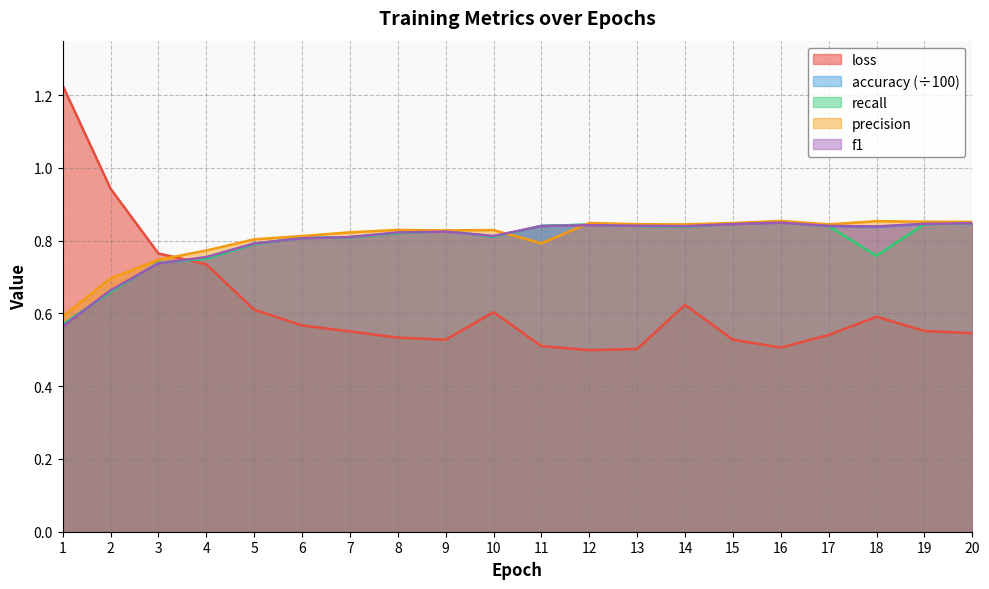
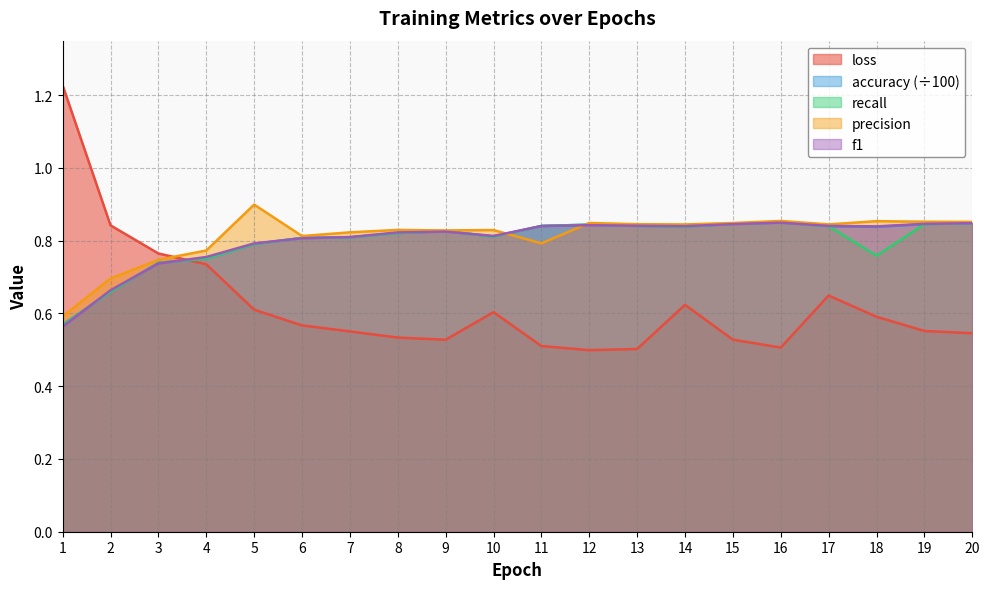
loss, 2: 0.94 -> 0.84
precision, 5: 0.80 -> 0.90
loss, 17: 0.54 -> 0.65
